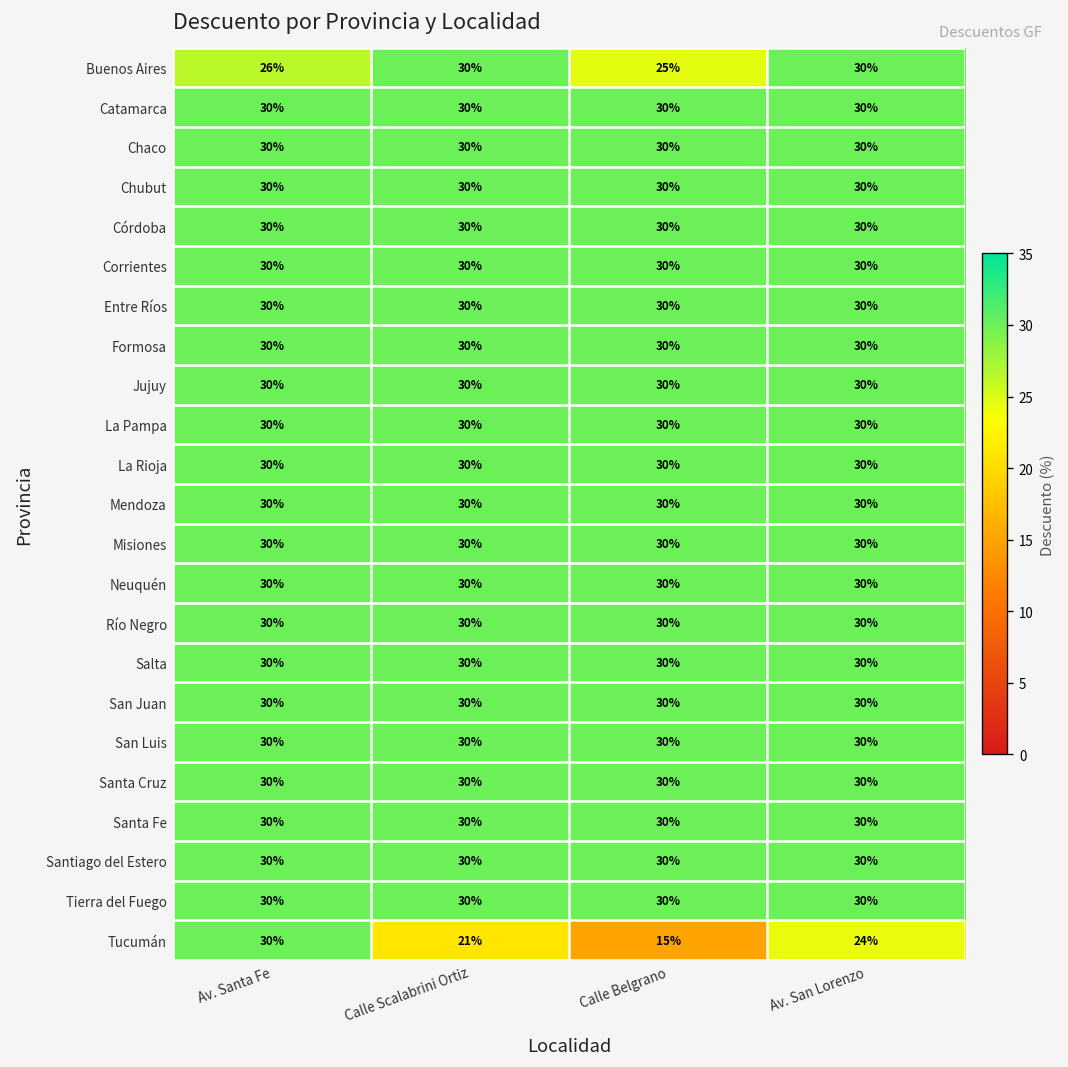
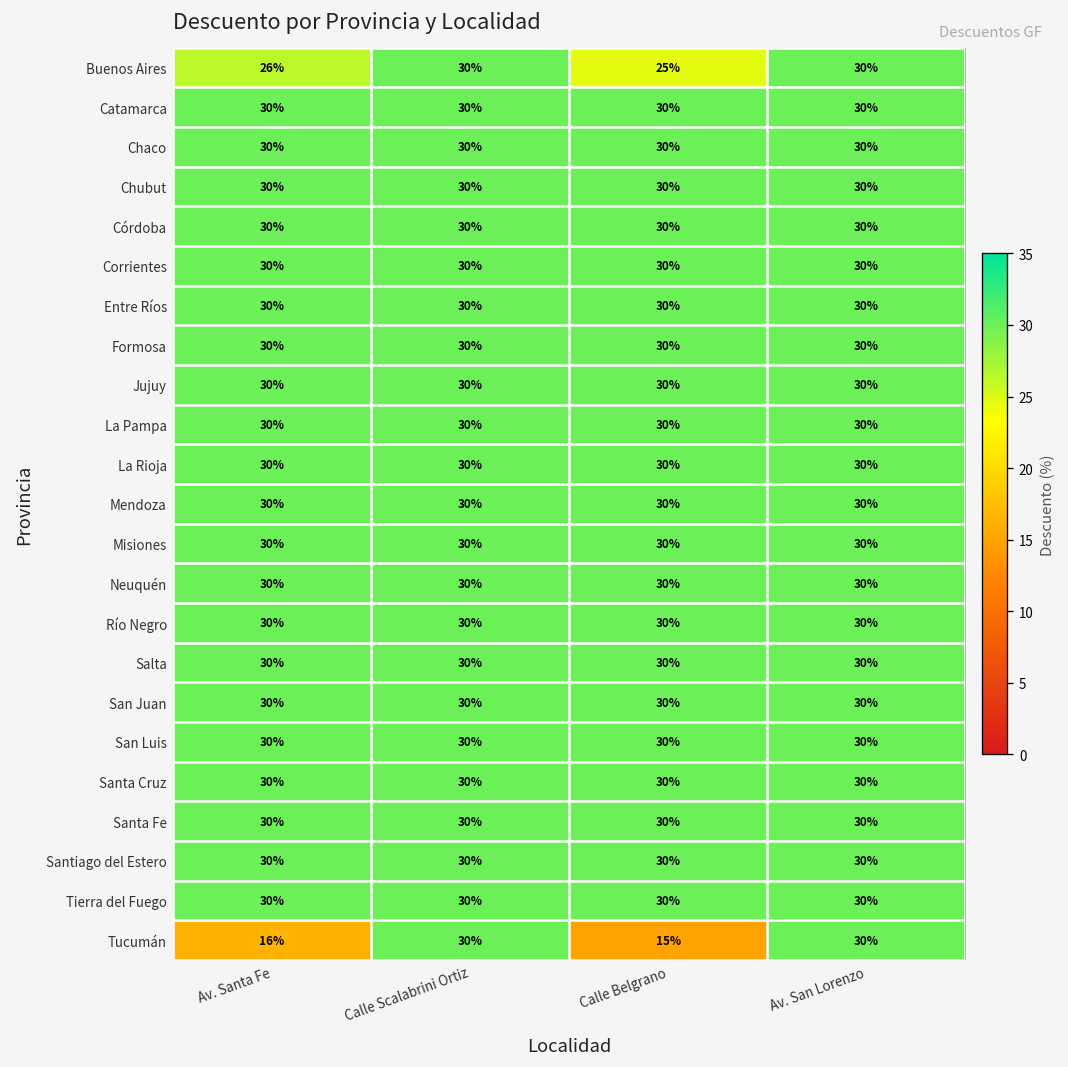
Tucumán, Av. Santa Fe: 30% -> 16%
Tucumán, Calle Scalabrini Ortiz: 21% -> 30%
Tucumán, Av. San Lorenzo: 24% -> 30%
